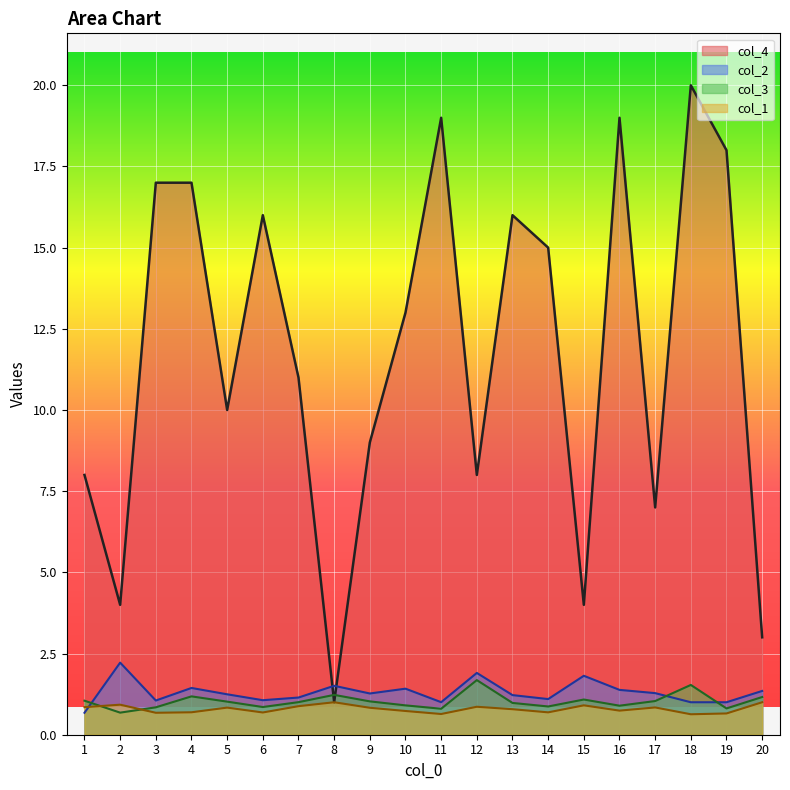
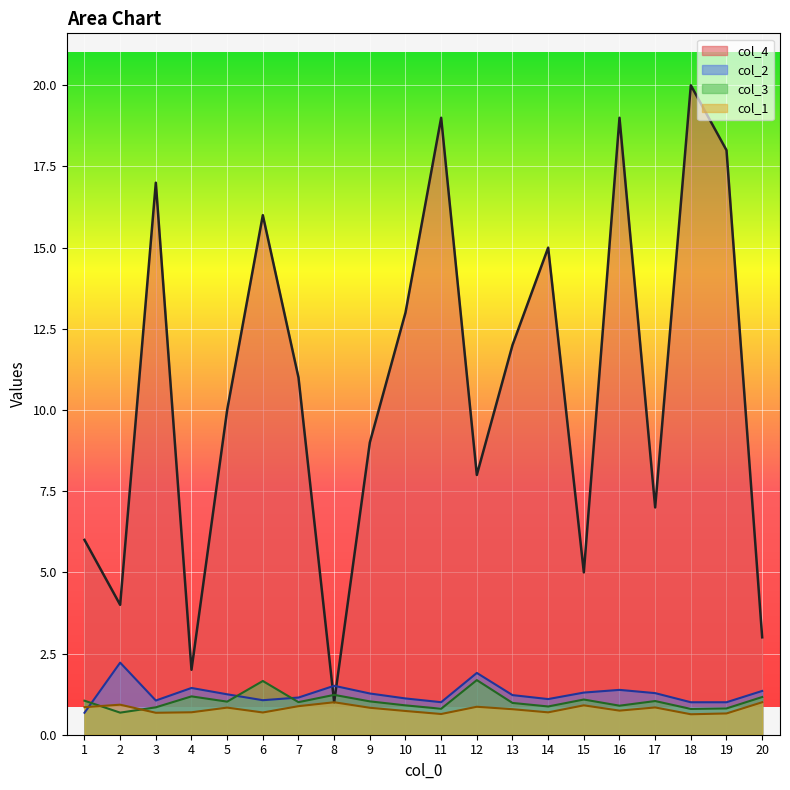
col_4, 1: 8 -> 6
col_4, 4: 17 -> 2
col_3, 6: 0.9 -> 1.7
col_2, 10: 1.4 -> 1.1
col_4, 13: 16 -> 12
col_4, 15: 4 -> 5
col_2, 15: 1.8 -> 1.3
col_3, 18: 1.5 -> 0.8
